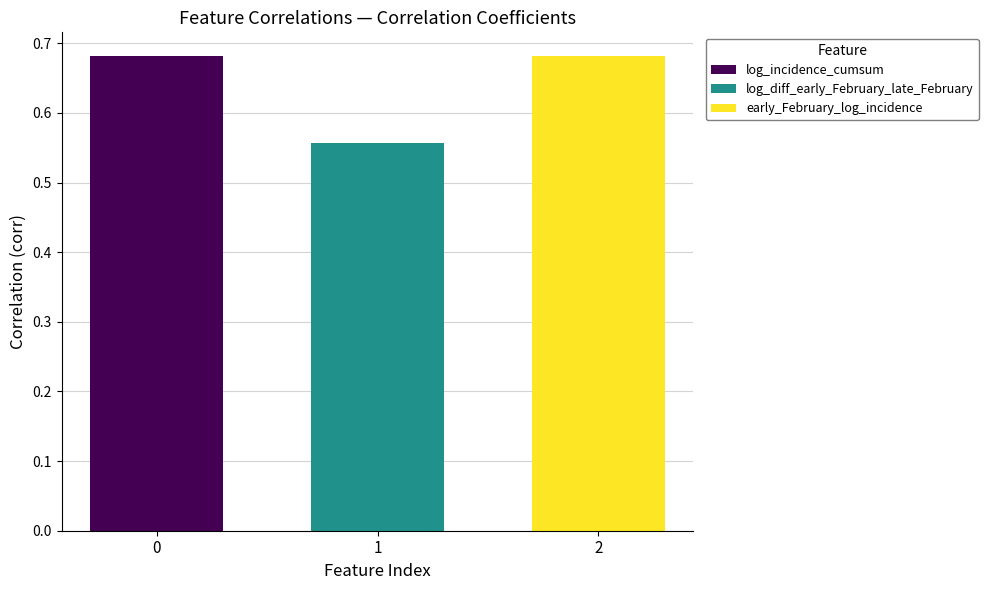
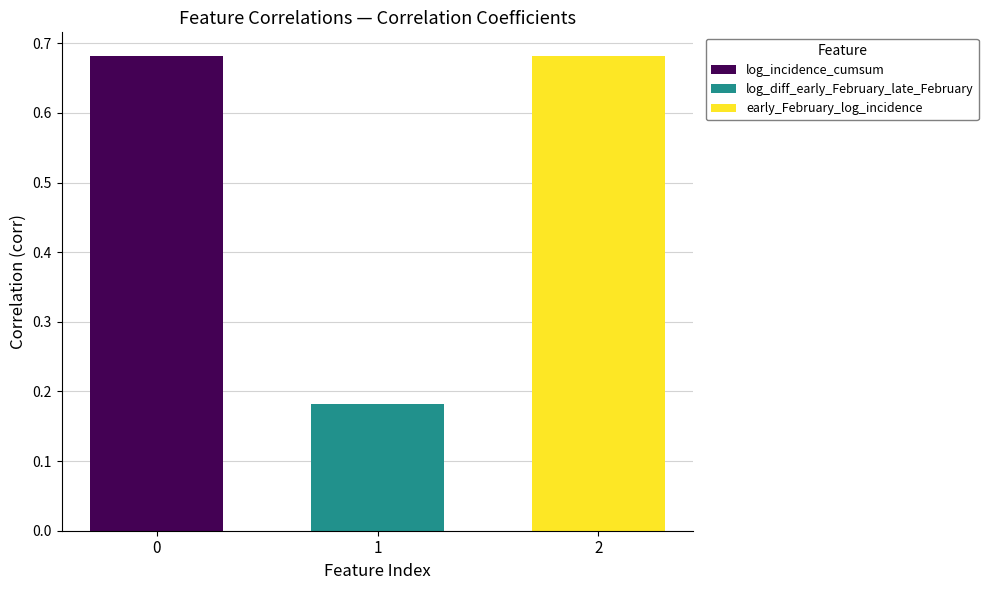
1: 0.56 -> 0.18
